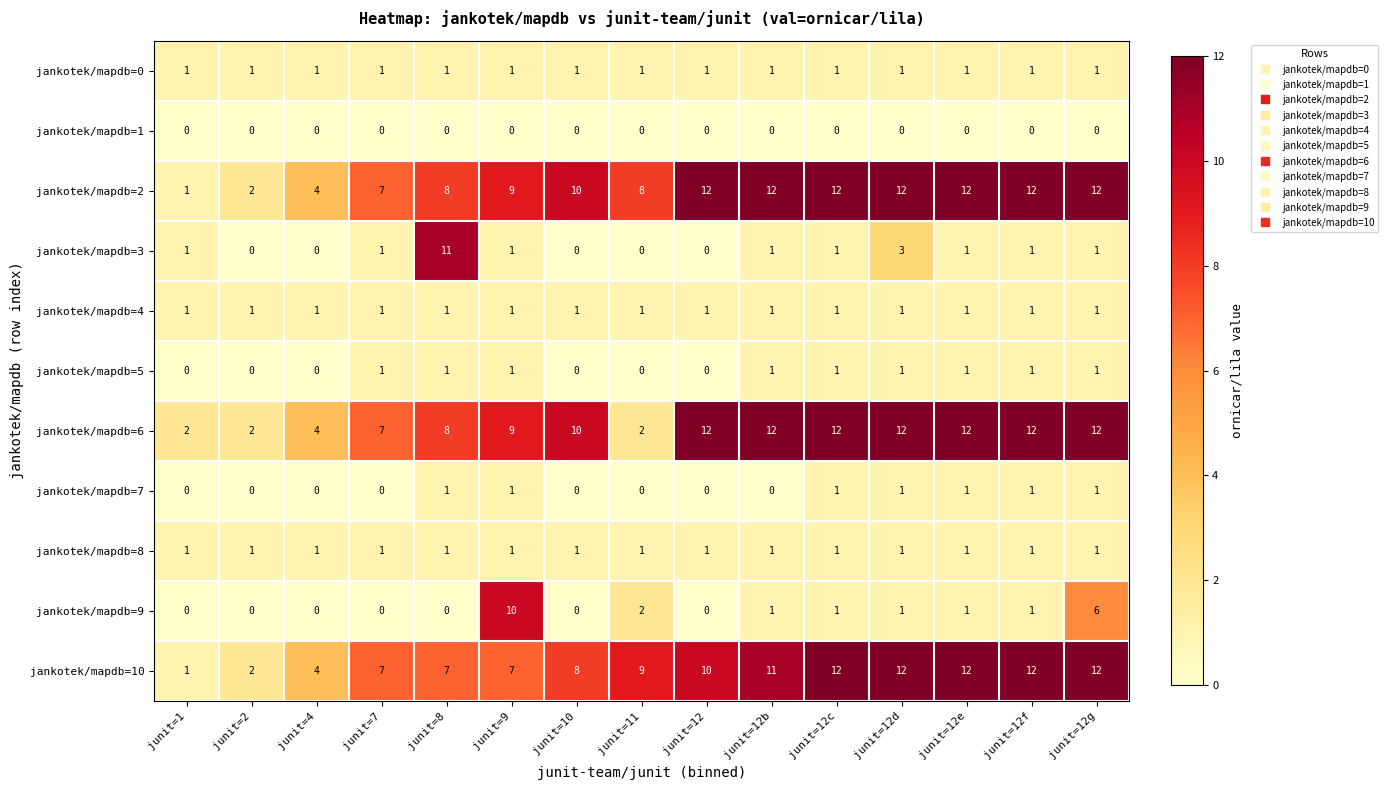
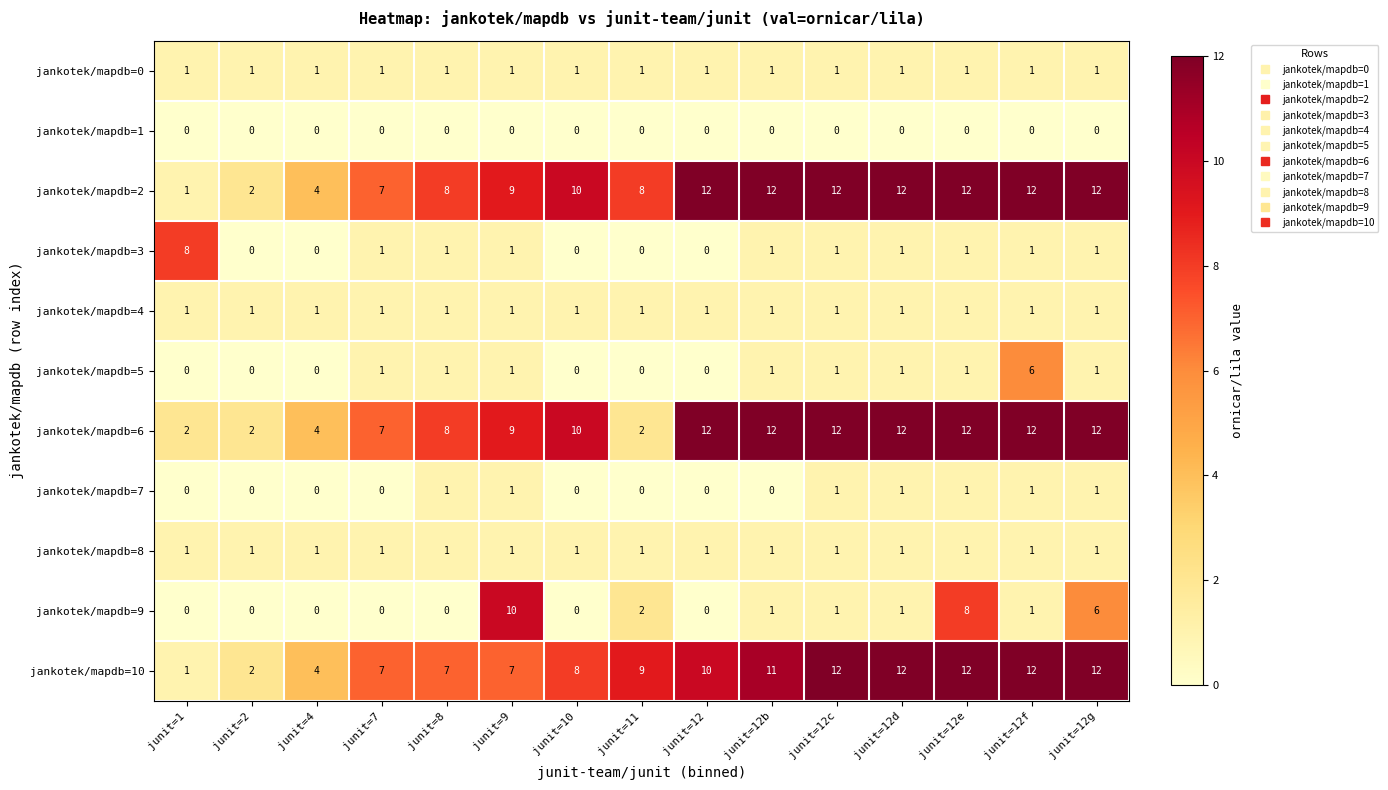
jankotek/mapdb=3, junit=1: 1 -> 8
jankotek/mapdb=3, junit=8: 11 -> 1
jankotek/mapdb=3, junit=12d: 3 -> 1
jankotek/mapdb=5, junit=12f: 1 -> 6
jankotek/mapdb=9, junit=12e: 1 -> 8
